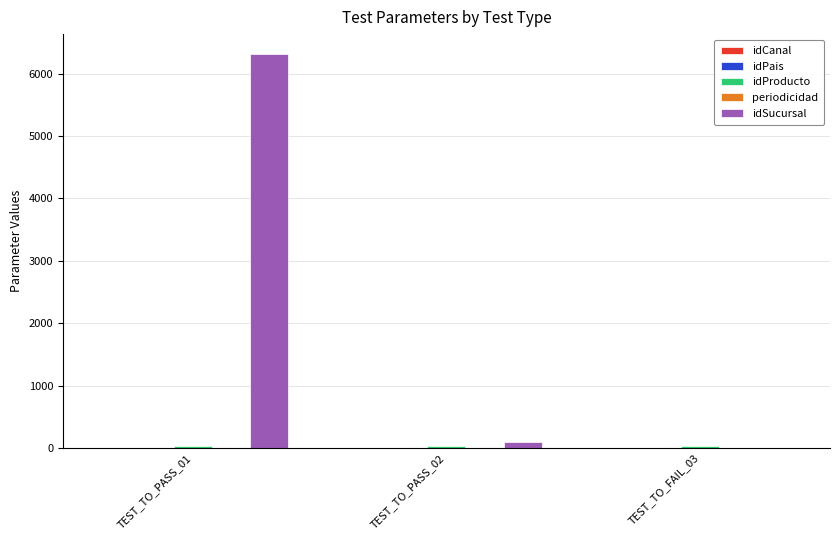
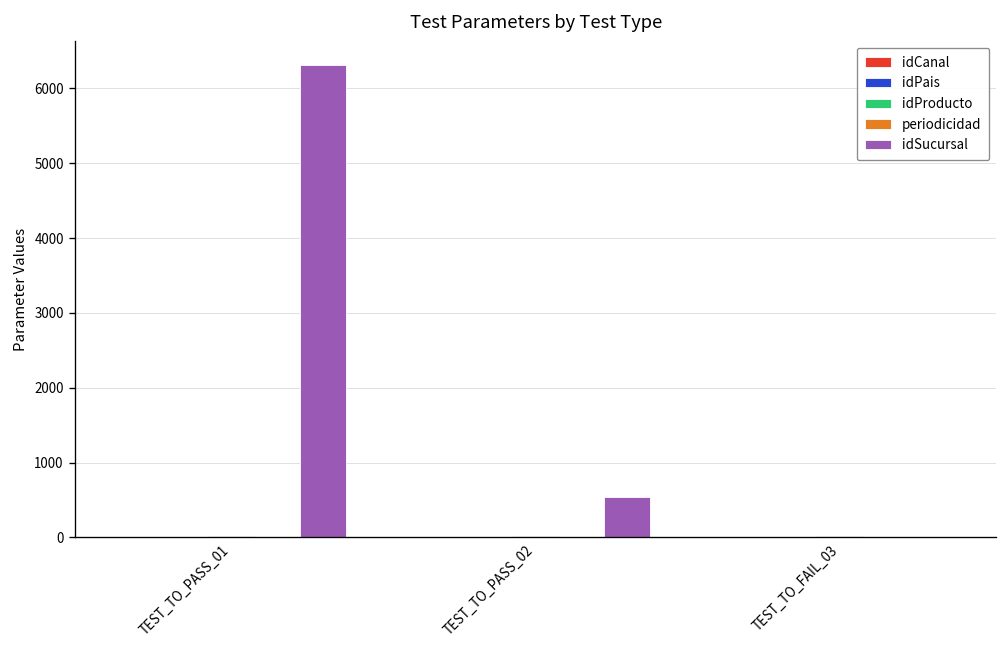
idSucursal, TEST_TO_PASS_02: 100 -> 500
